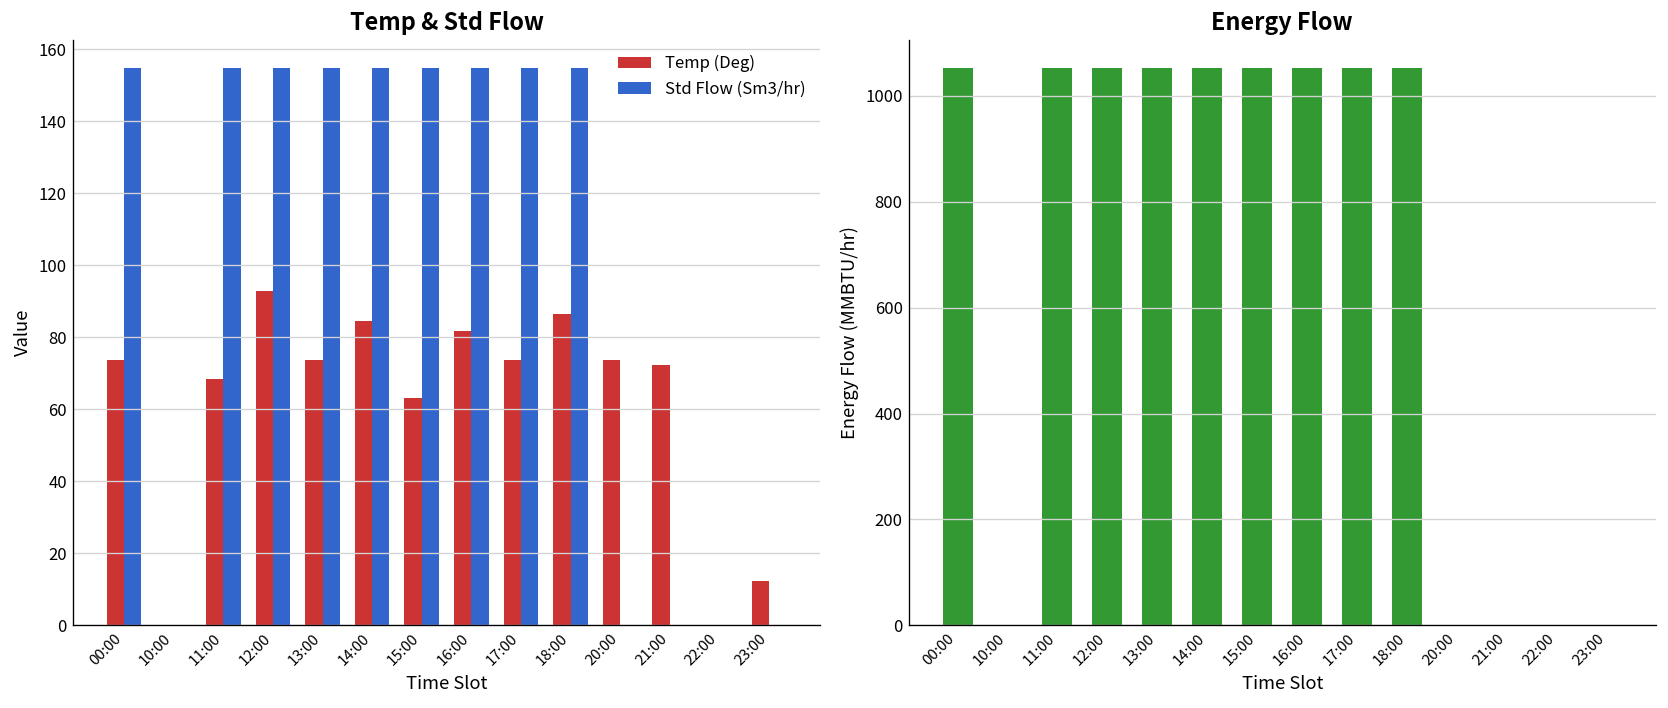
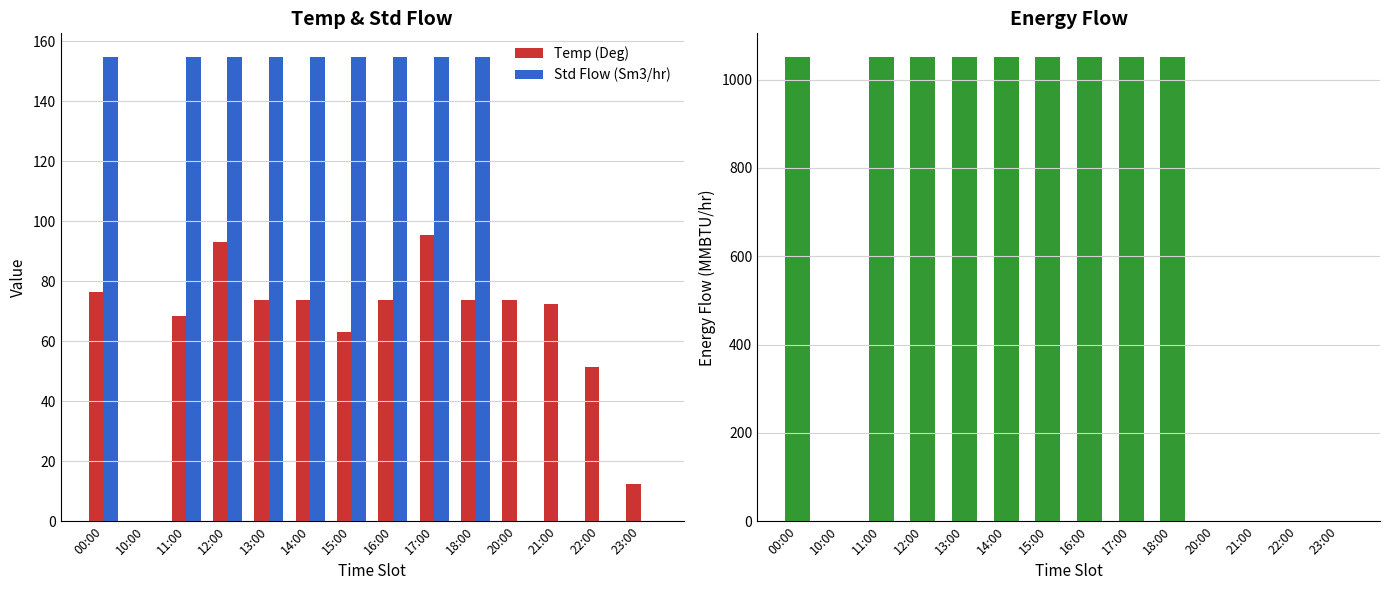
Temp & Std Flow, Temp (Deg), 00:00: 74 -> 77
Temp & Std Flow, Temp (Deg), 14:00: 85 -> 74
Temp & Std Flow, Temp (Deg), 16:00: 82 -> 74
Temp & Std Flow, Temp (Deg), 17:00: 74 -> 96
Temp & Std Flow, Temp (Deg), 18:00: 86 -> 74
Temp & Std Flow, Temp (Deg), 22:00: 0 -> 51
